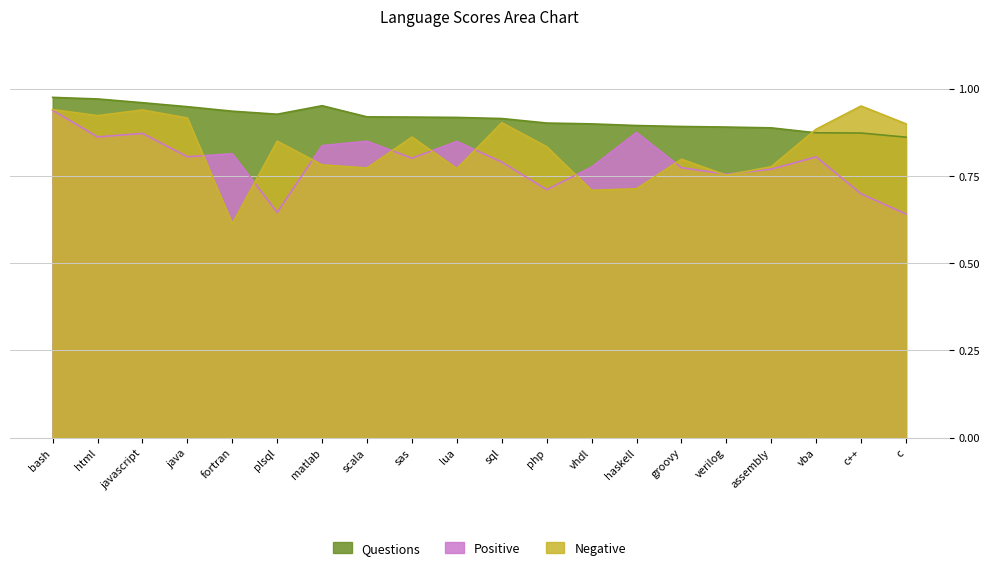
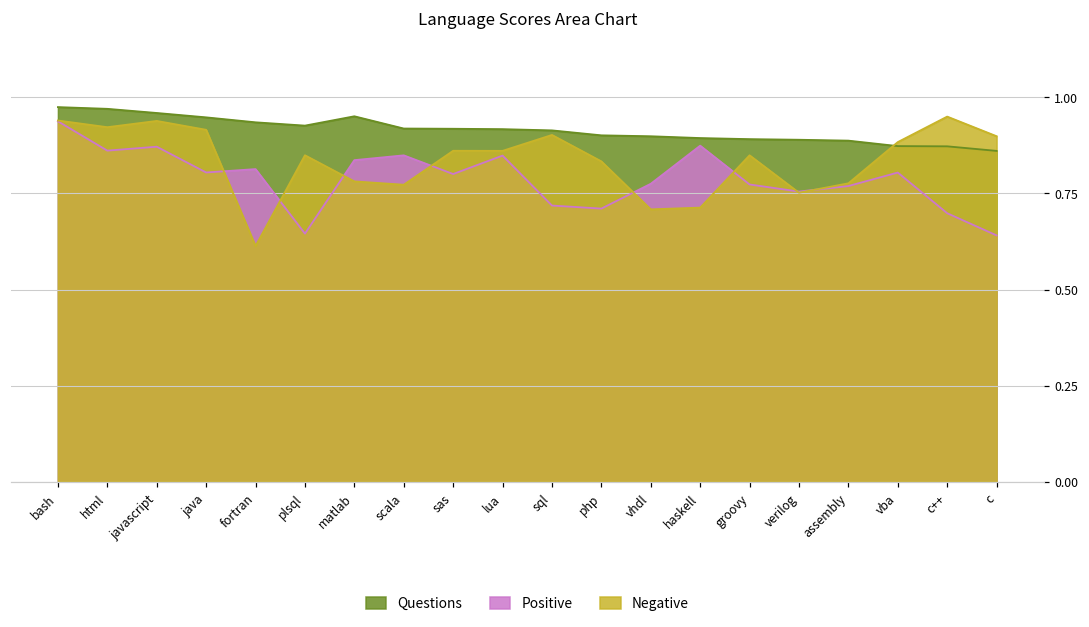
Negative, lua: 0.77 -> 0.86
Positive, sql: 0.79 -> 0.72
Negative, groovy: 0.80 -> 0.85
